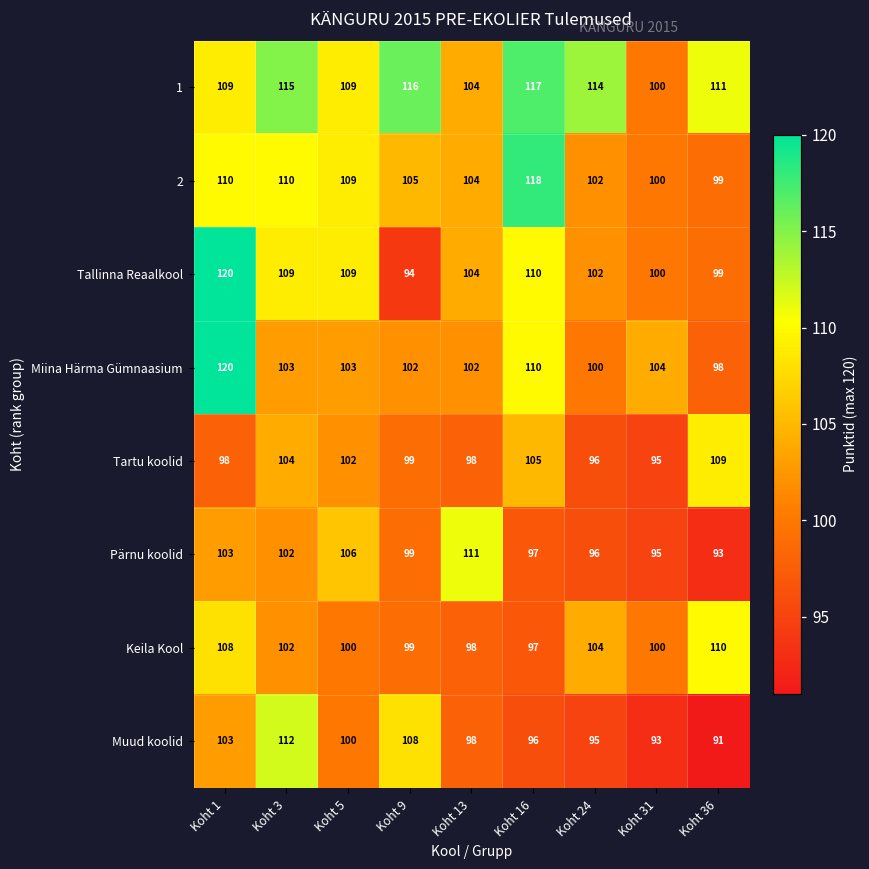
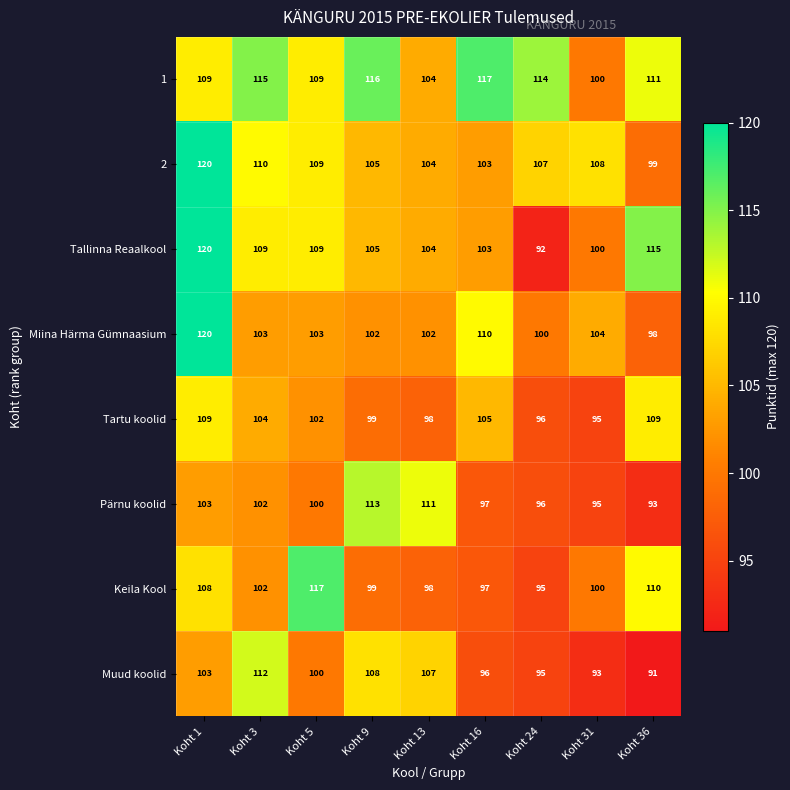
2, Koht 1: 110 -> 120
2, Koht 16: 118 -> 103
2, Koht 24: 102 -> 107
2, Koht 31: 100 -> 108
Tallinna Reaalkool, Koht 9: 94 -> 105
Tallinna Reaalkool, Koht 16: 110 -> 103
Tallinna Reaalkool, Koht 24: 102 -> 92
Tallinna Reaalkool, Koht 36: 99 -> 115
Tartu koolid, Koht 1: 98 -> 109
Pärnu koolid, Koht 5: 106 -> 100
Pärnu koolid, Koht 9: 99 -> 113
Keila Kool, Koht 5: 100 -> 117
Keila Kool, Koht 24: 104 -> 95
Muud koolid, Koht 13: 98 -> 107
